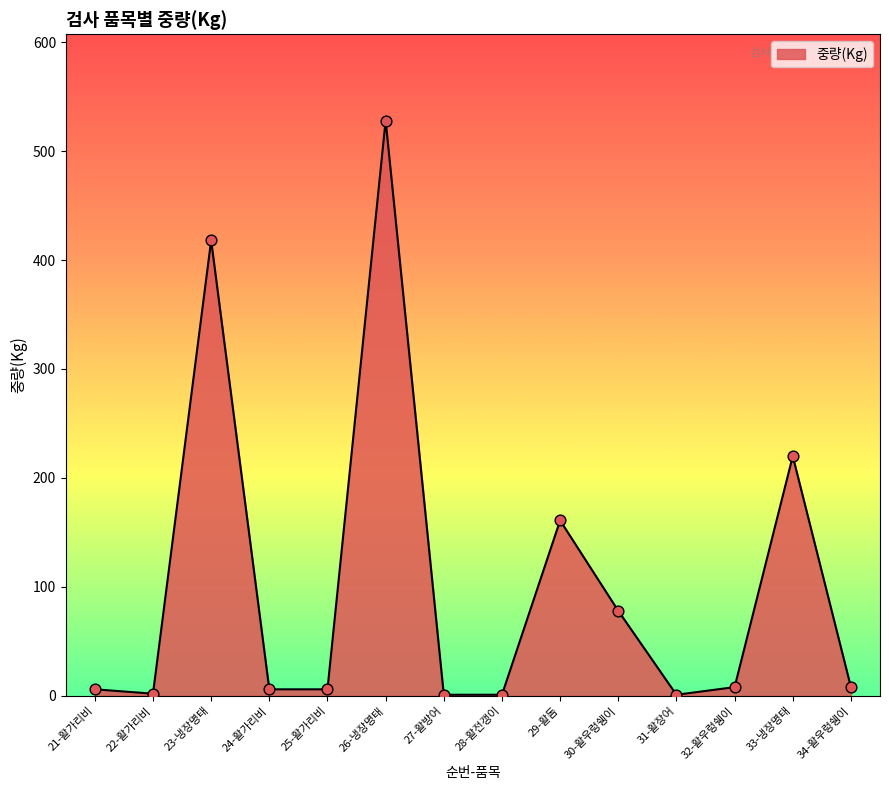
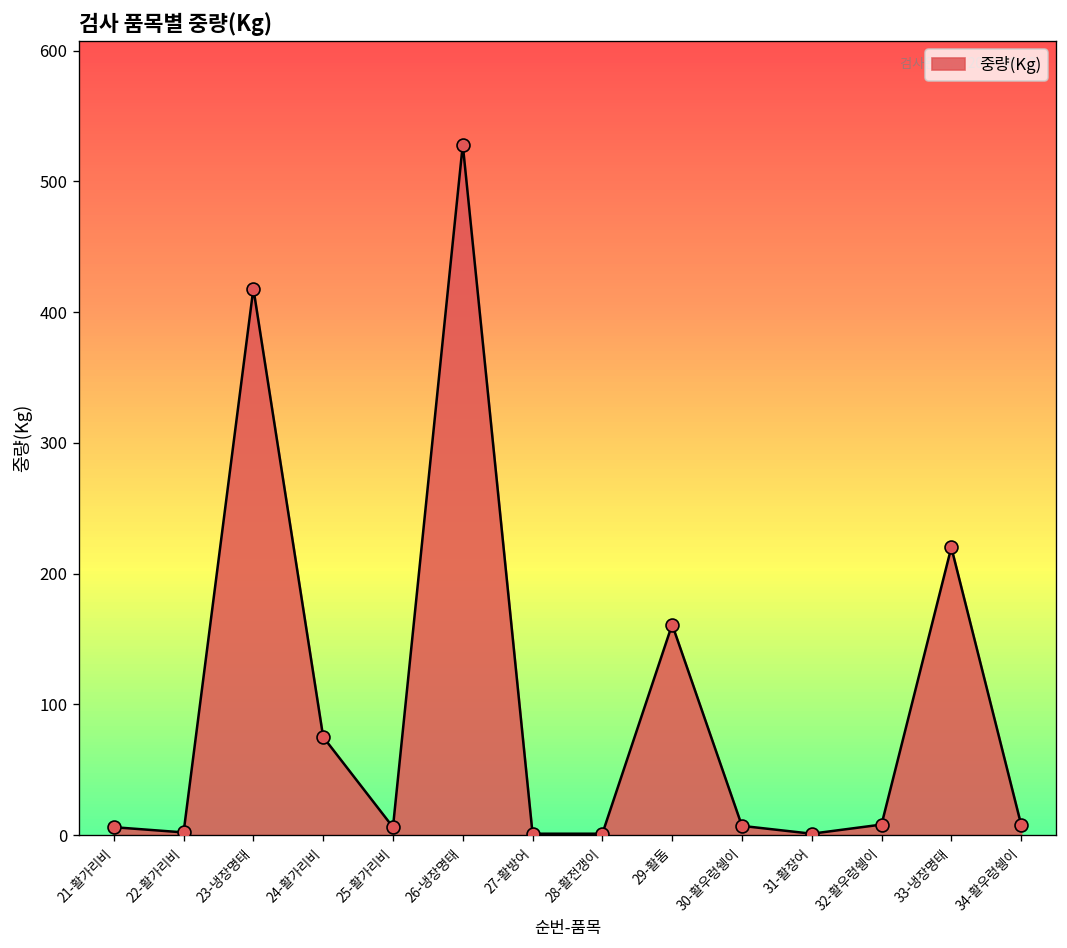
24-활가리비: 6 -> 75
30-활우렁쉥이: 78 -> 7
